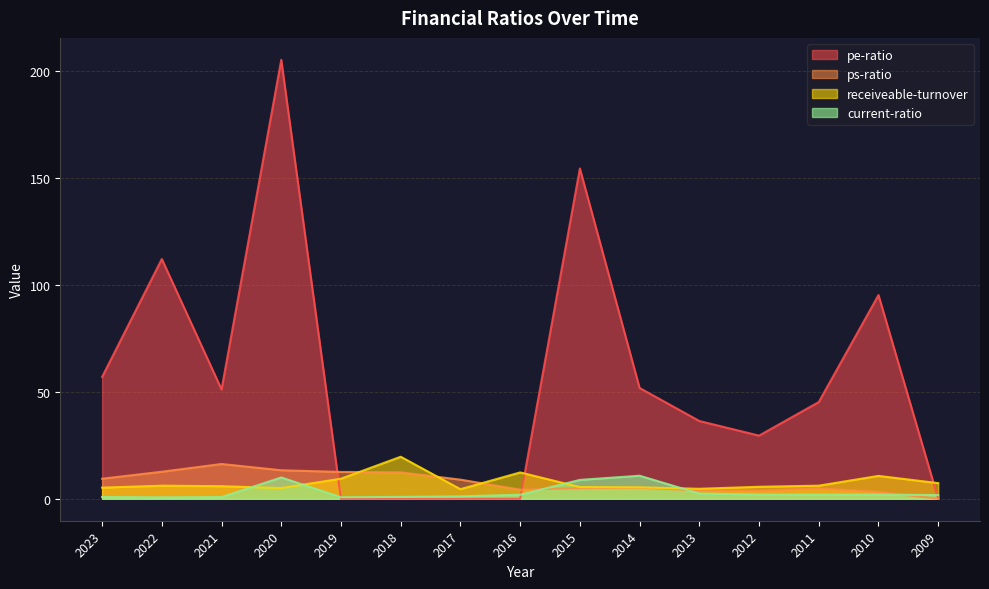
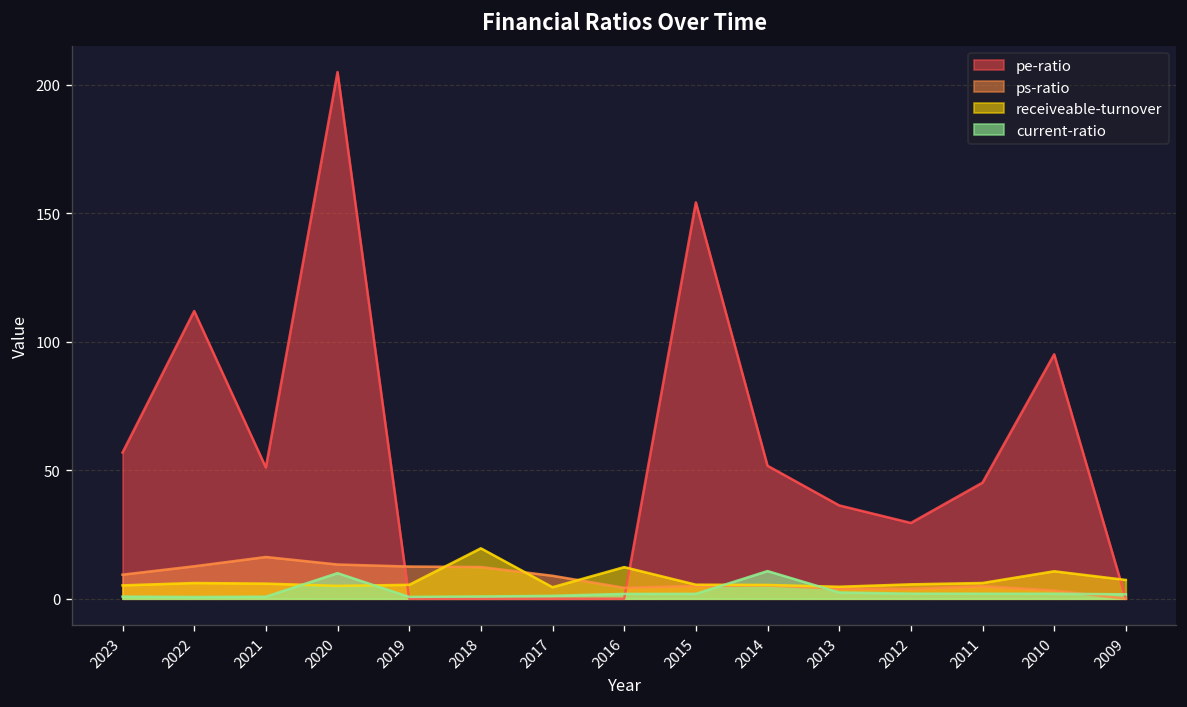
receiveable-turnover, 2019: 9 -> 5
current-ratio, 2015: 9 -> 2
